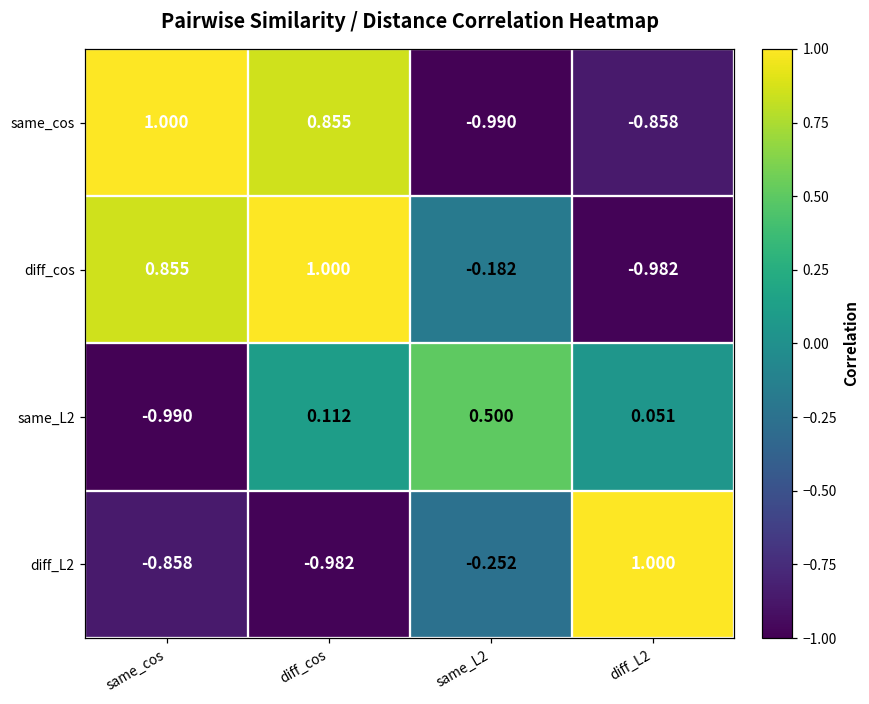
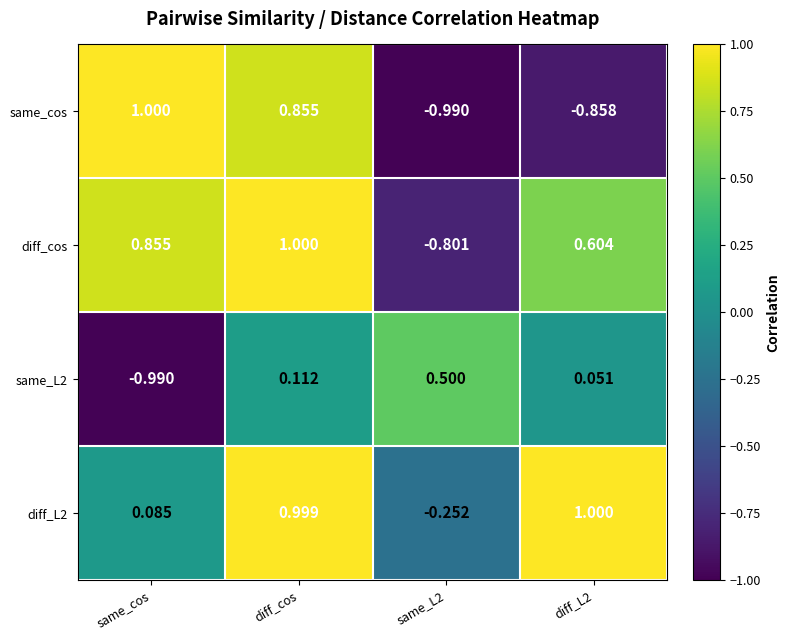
diff_cos, same_L2: -0.182 -> -0.801
diff_cos, diff_L2: -0.982 -> 0.604
diff_L2, same_cos: -0.858 -> 0.085
diff_L2, diff_cos: -0.982 -> 0.999
